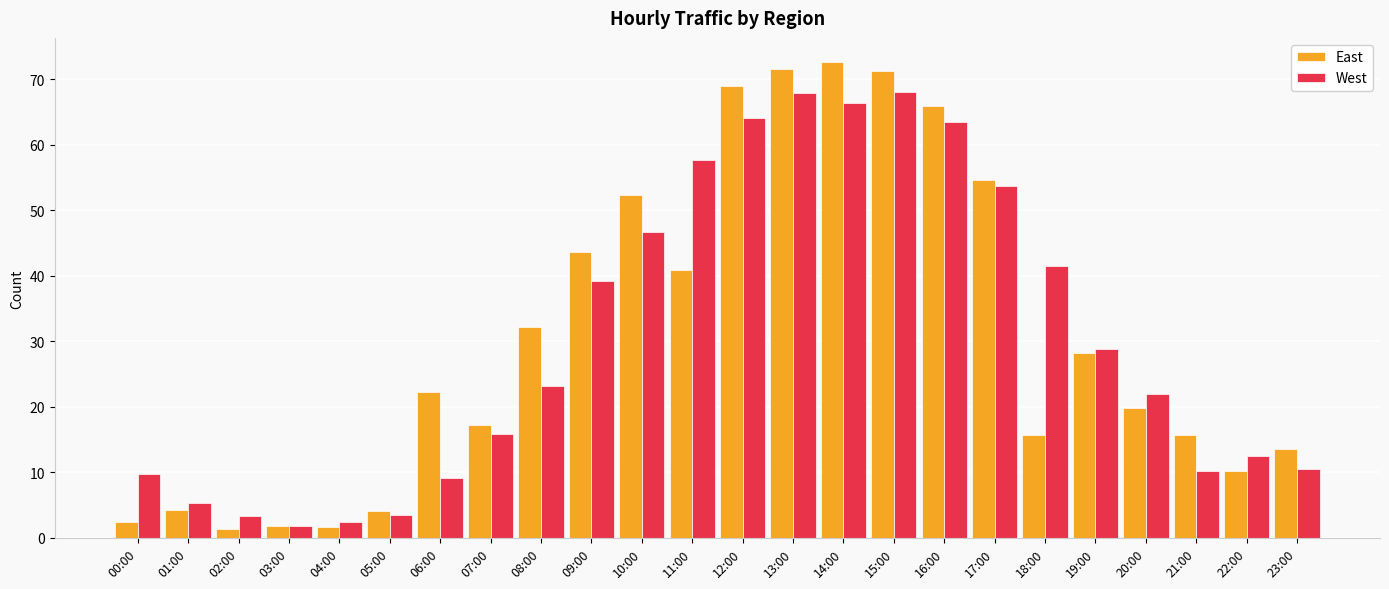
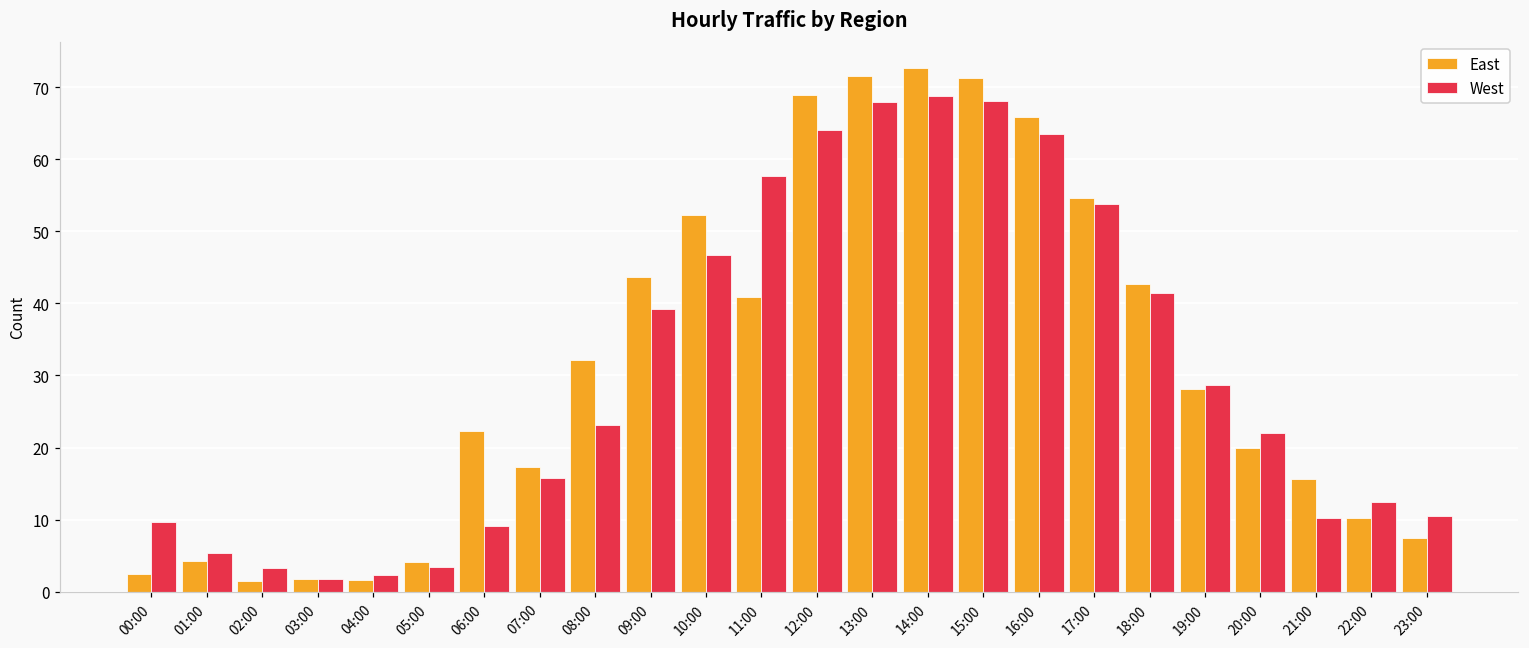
West, 14:00: 66 -> 69
East, 18:00: 16 -> 43
East, 23:00: 14 -> 7
